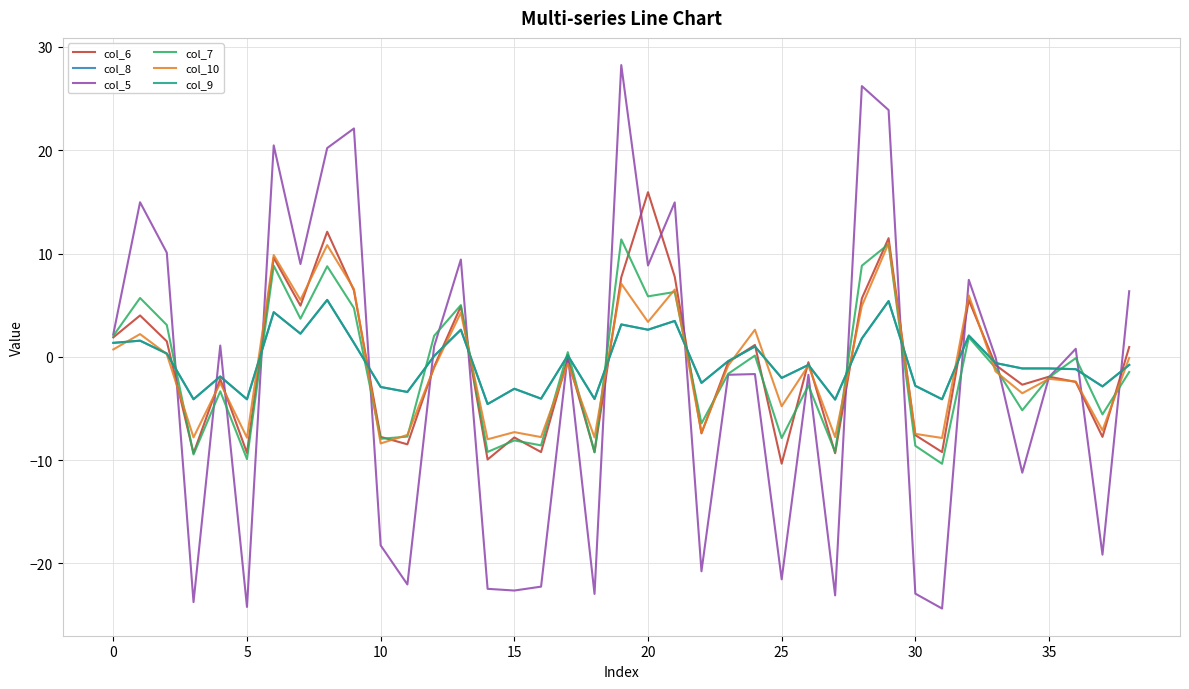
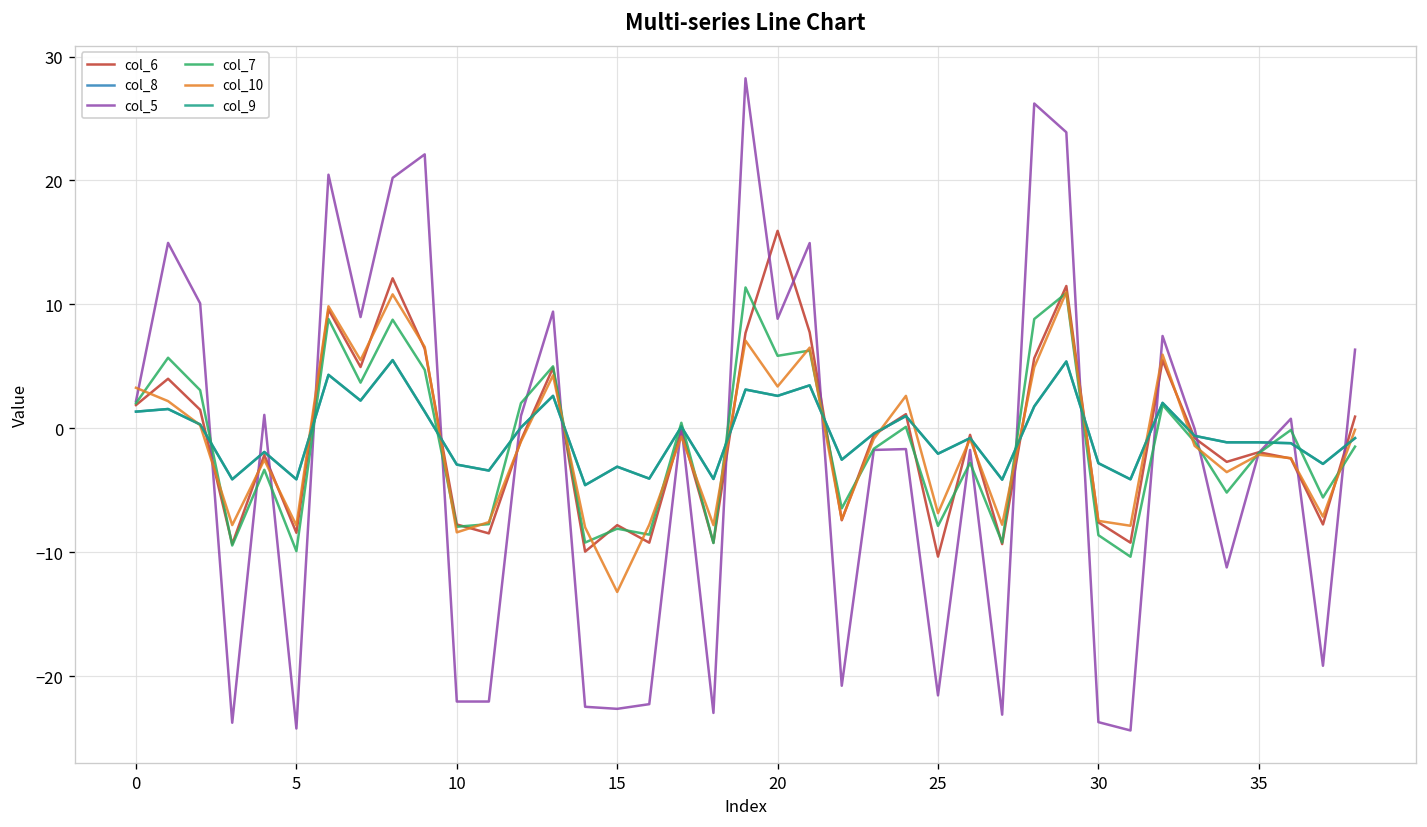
col_10, 0: 0.7 -> 3.3
col_6, 5: -9.3 -> -8.4
col_5, 10: -18.2 -> -22.0
col_10, 15: -7.3 -> -13.2
col_10, 25: -4.8 -> -6.8
col_5, 30: -22.9 -> -23.7
